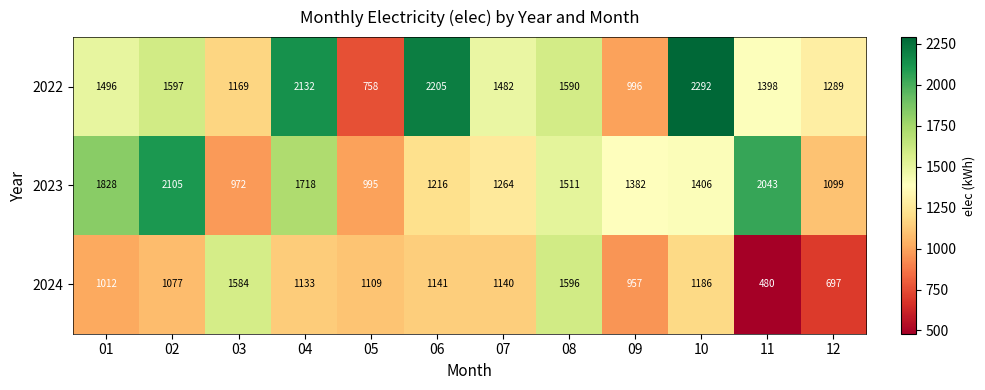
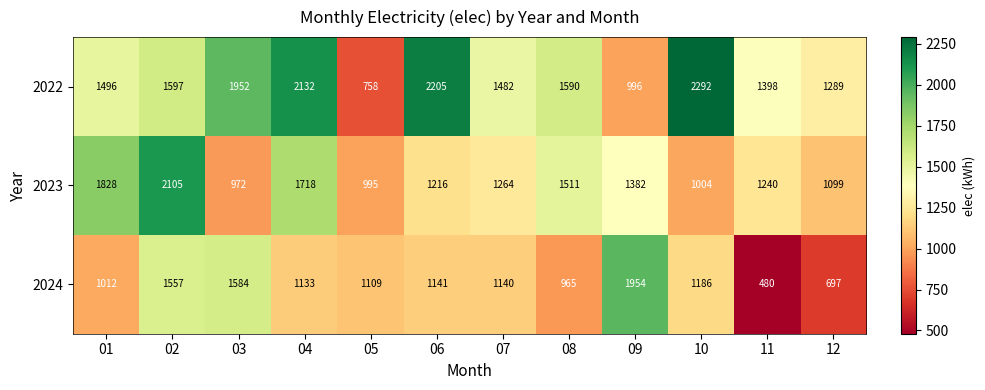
2022, 03: 1169 -> 1952
2023, 10: 1406 -> 1004
2023, 11: 2043 -> 1240
2024, 02: 1077 -> 1557
2024, 08: 1596 -> 965
2024, 09: 957 -> 1954
